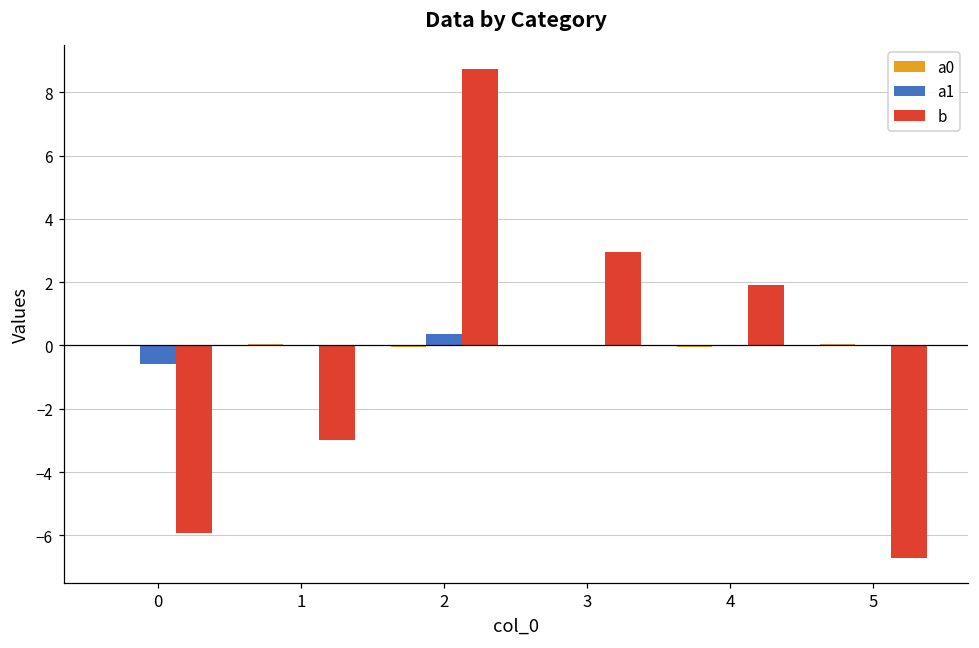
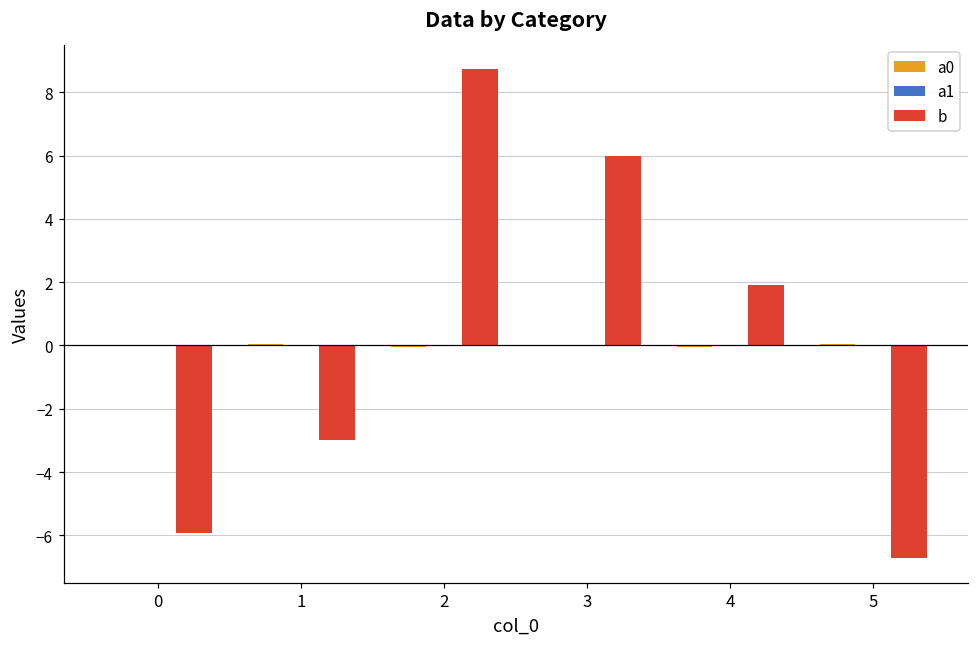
a1, 0: -0.6 -> 0.0
a1, 2: 0.4 -> 0.0
b, 3: 3.0 -> 6.0
